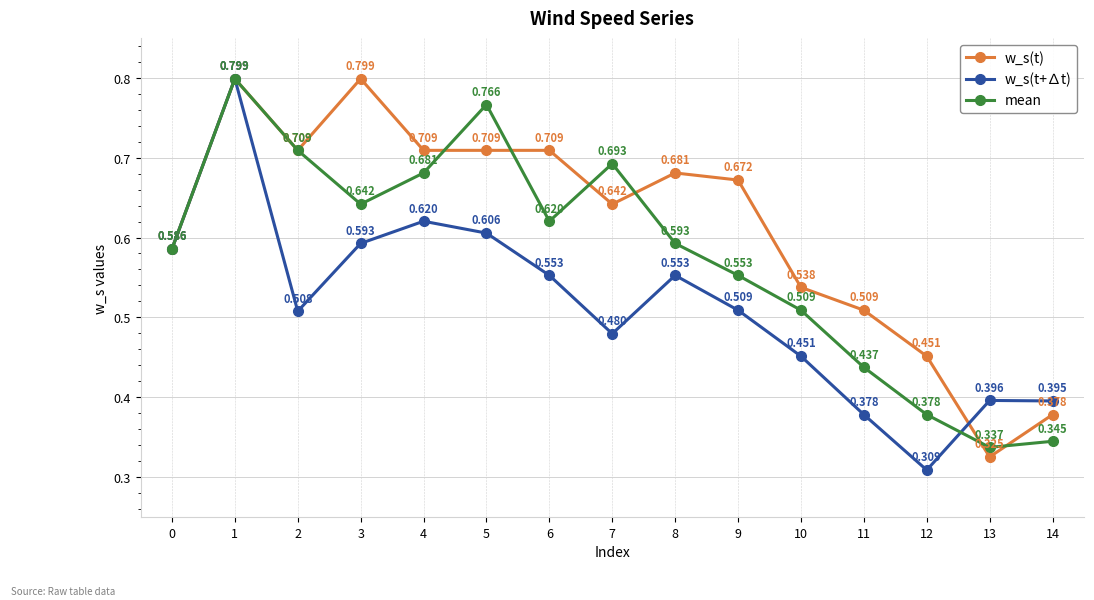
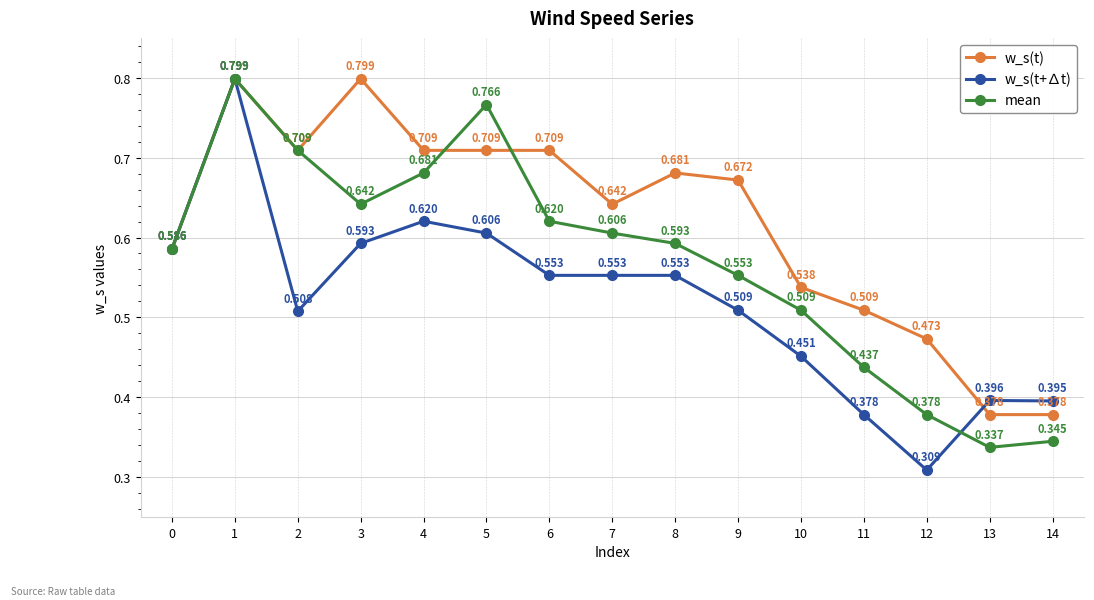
w_s(t+∆t), 7: 0.480 -> 0.553
mean, 7: 0.693 -> 0.606
w_s(t), 12: 0.451 -> 0.473
w_s(t), 13: 0.325 -> 0.378
